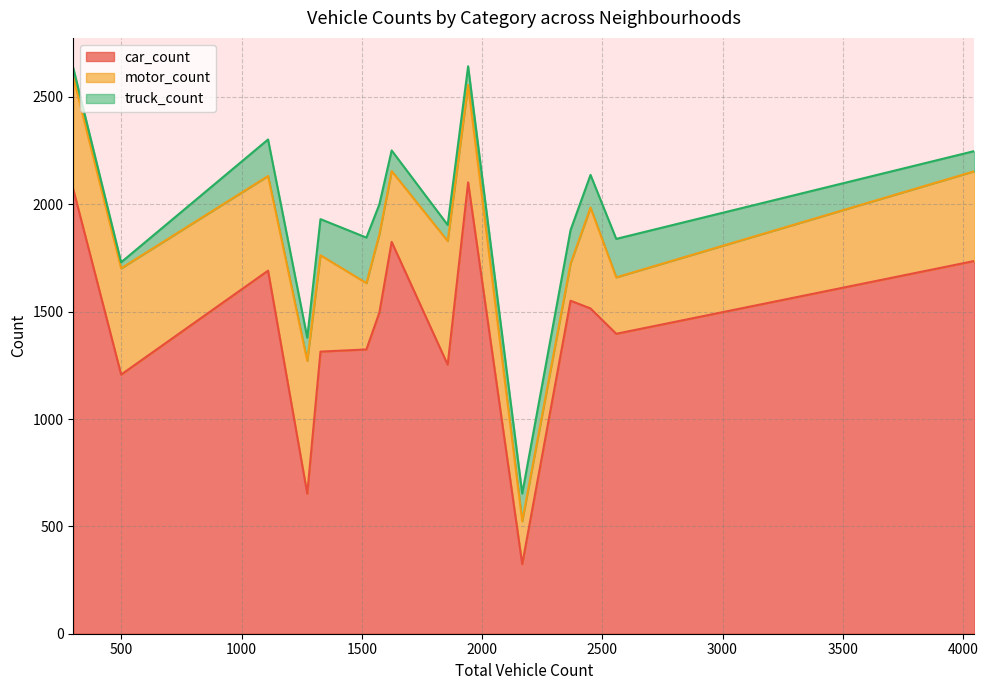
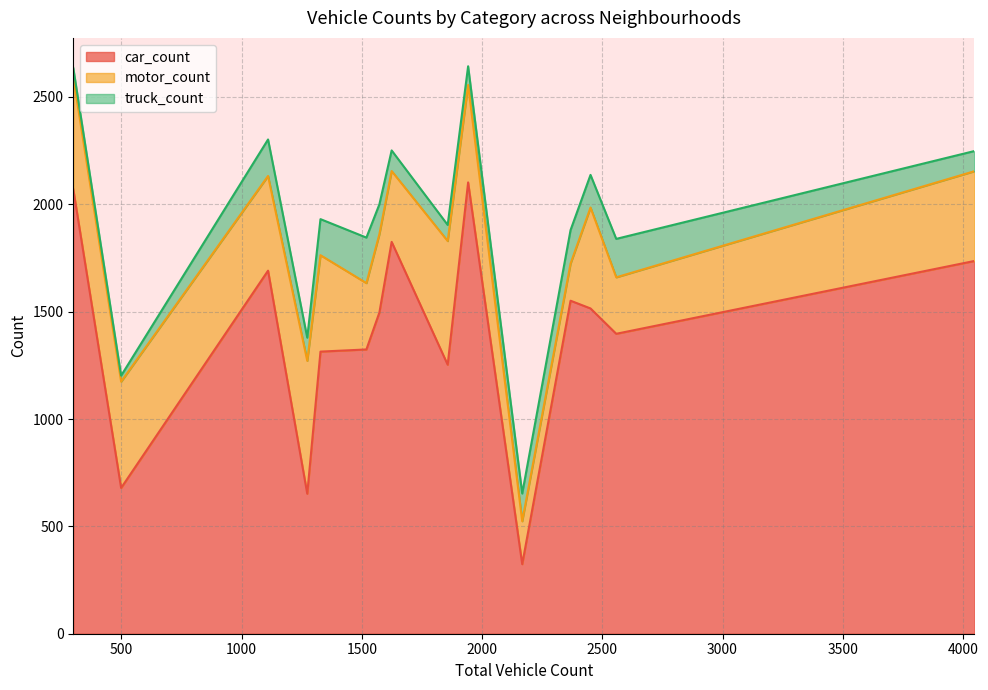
car_count, 500: 1210 -> 680
